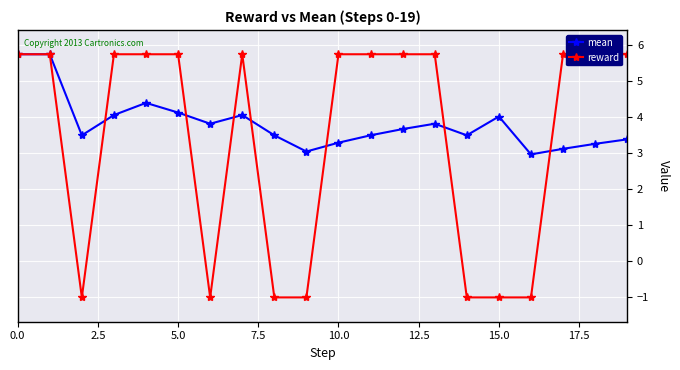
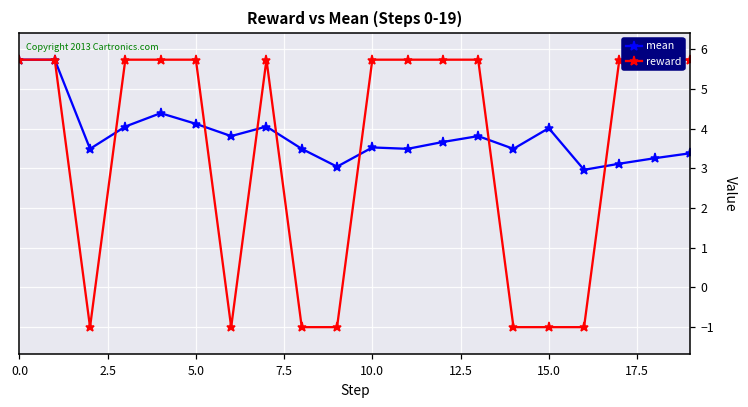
mean, 10.0: 3.3 -> 3.5
